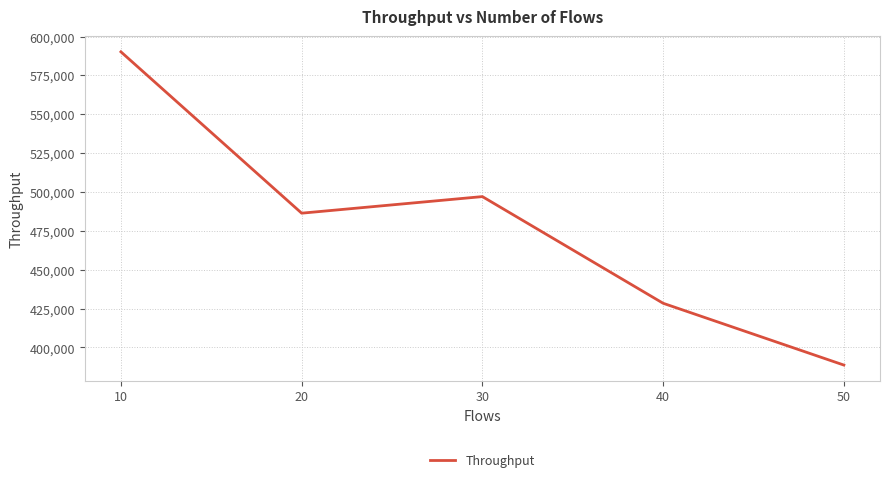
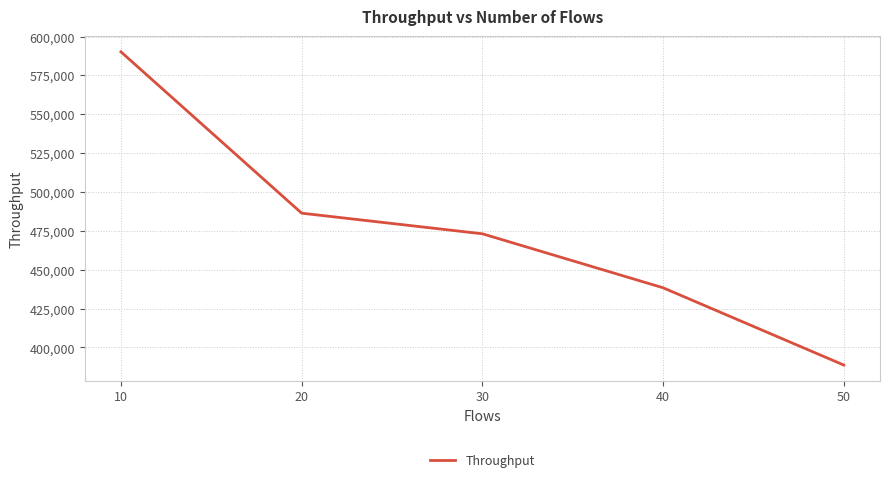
30: 497,000 -> 473,000
40: 428,000 -> 438,000
